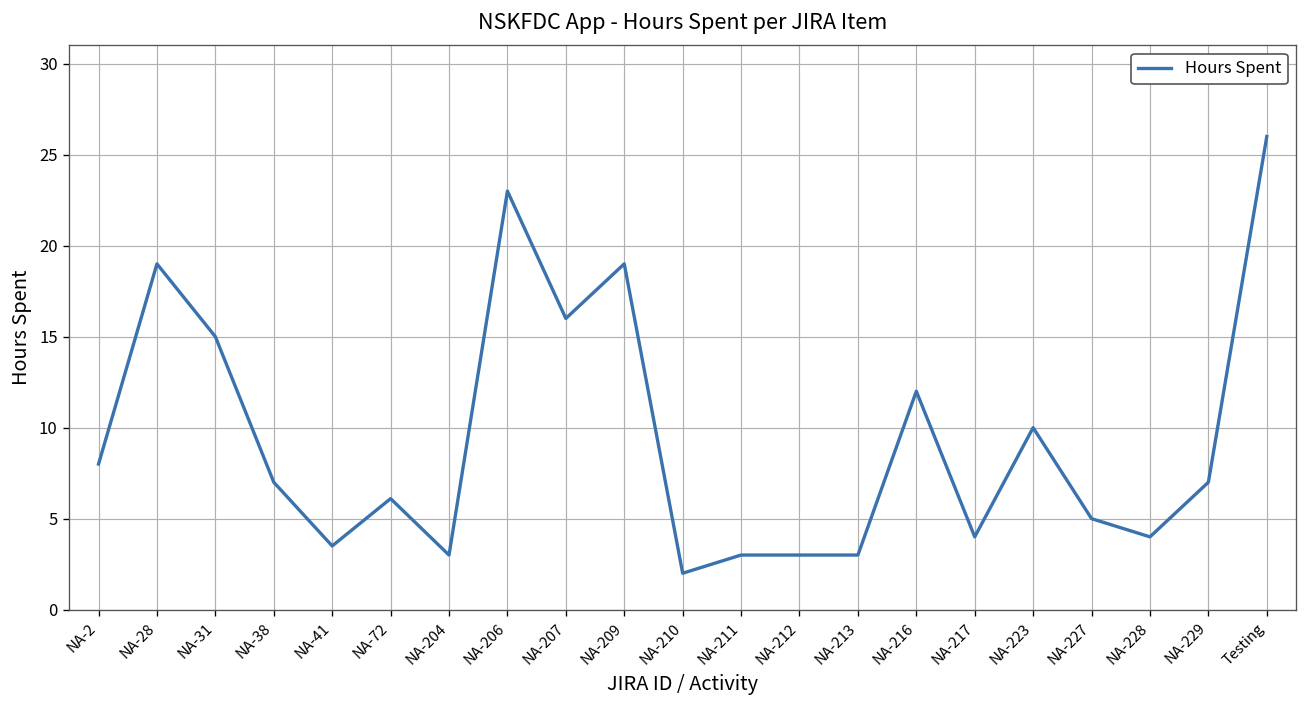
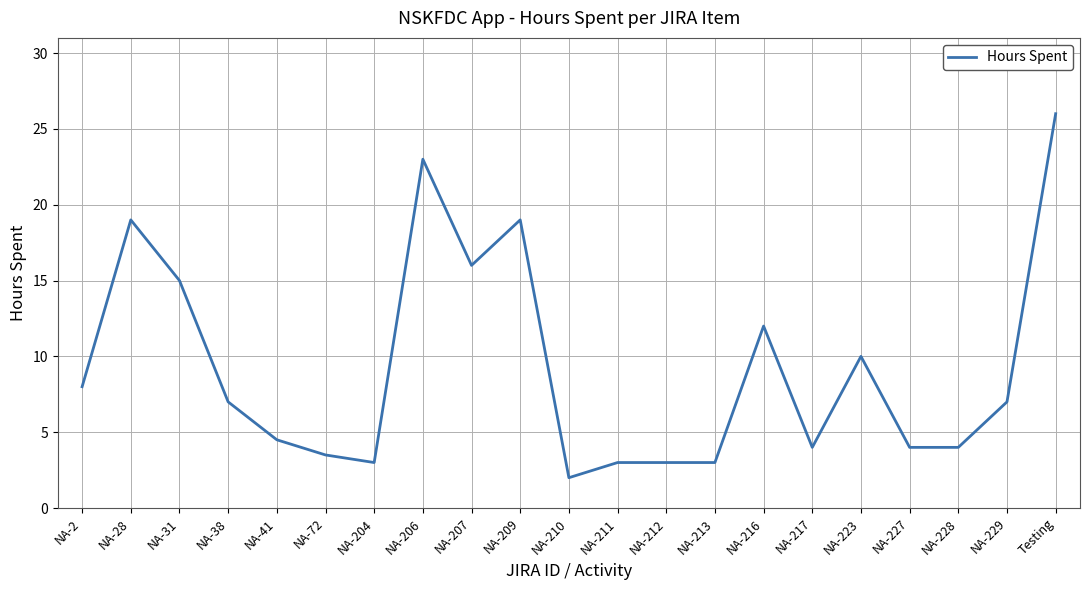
NA-41: 3.5 -> 4.5
NA-72: 6.1 -> 3.5
NA-227: 5 -> 4
